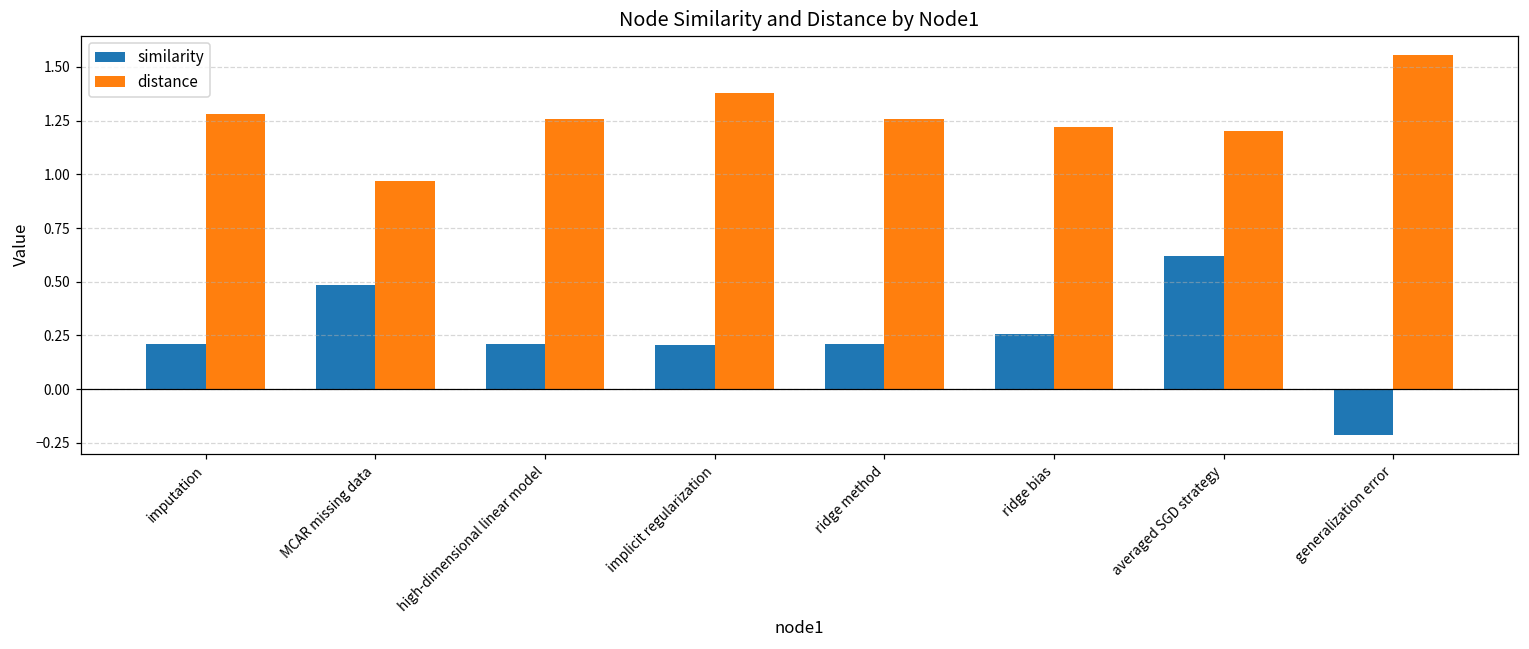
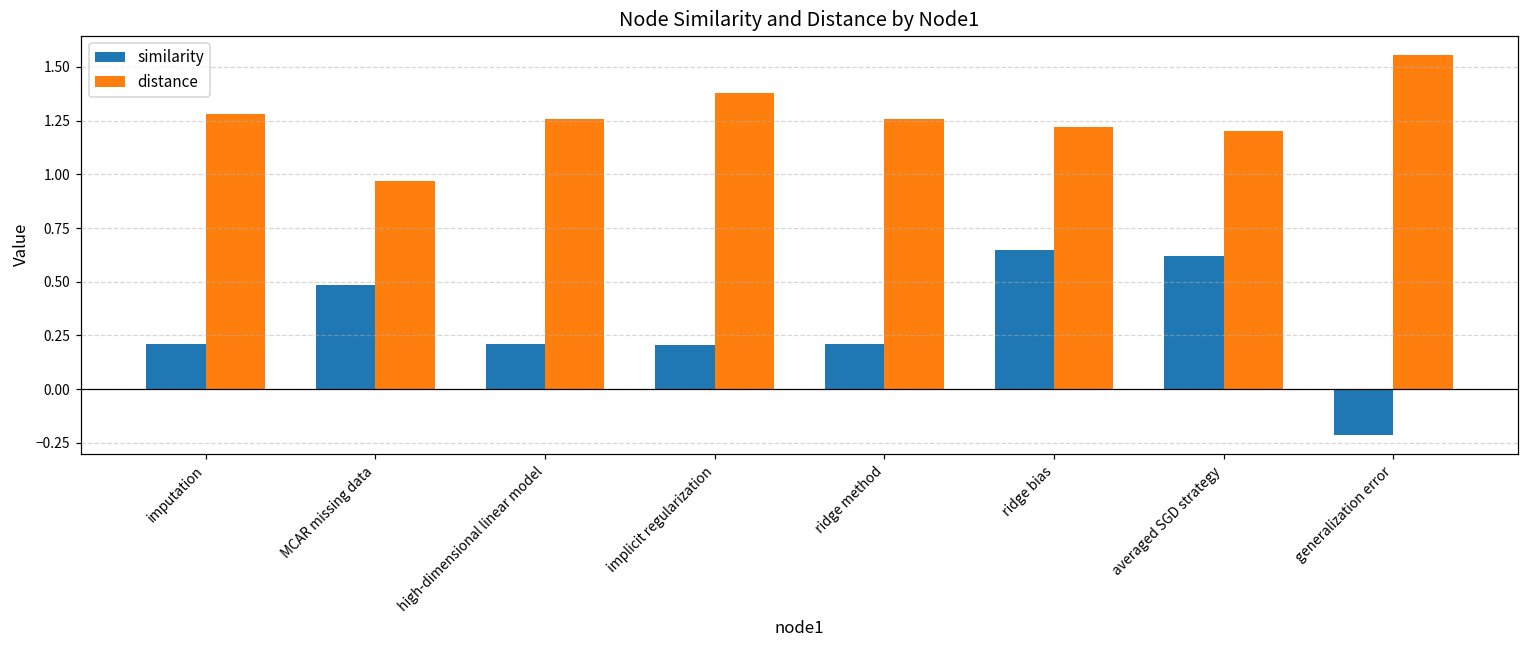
similarity, ridge bias: 0.26 -> 0.65
